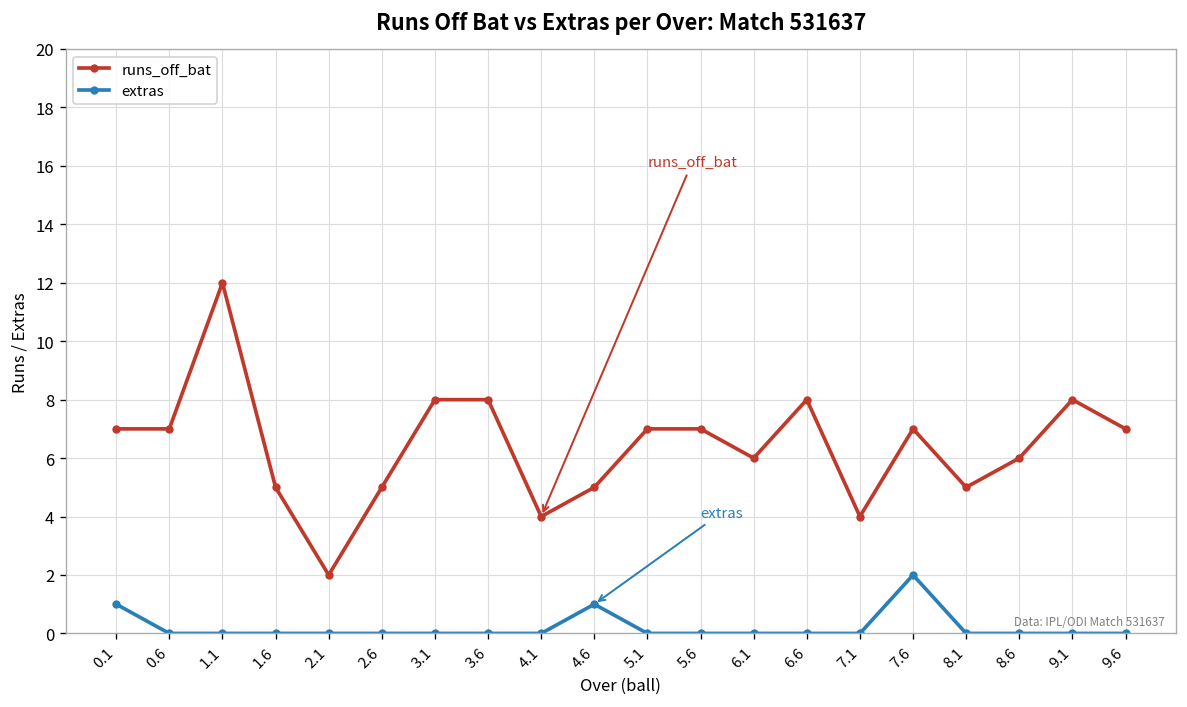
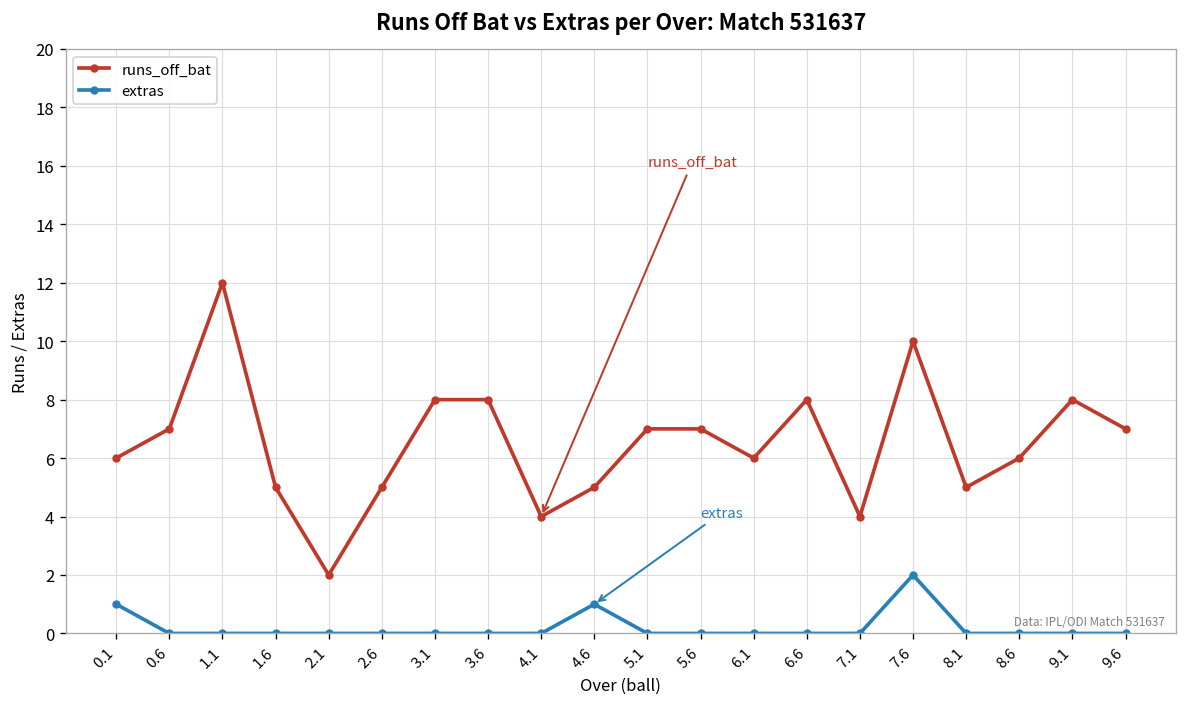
runs_off_bat, 0.1: 7 -> 6
runs_off_bat, 7.6: 7 -> 10
